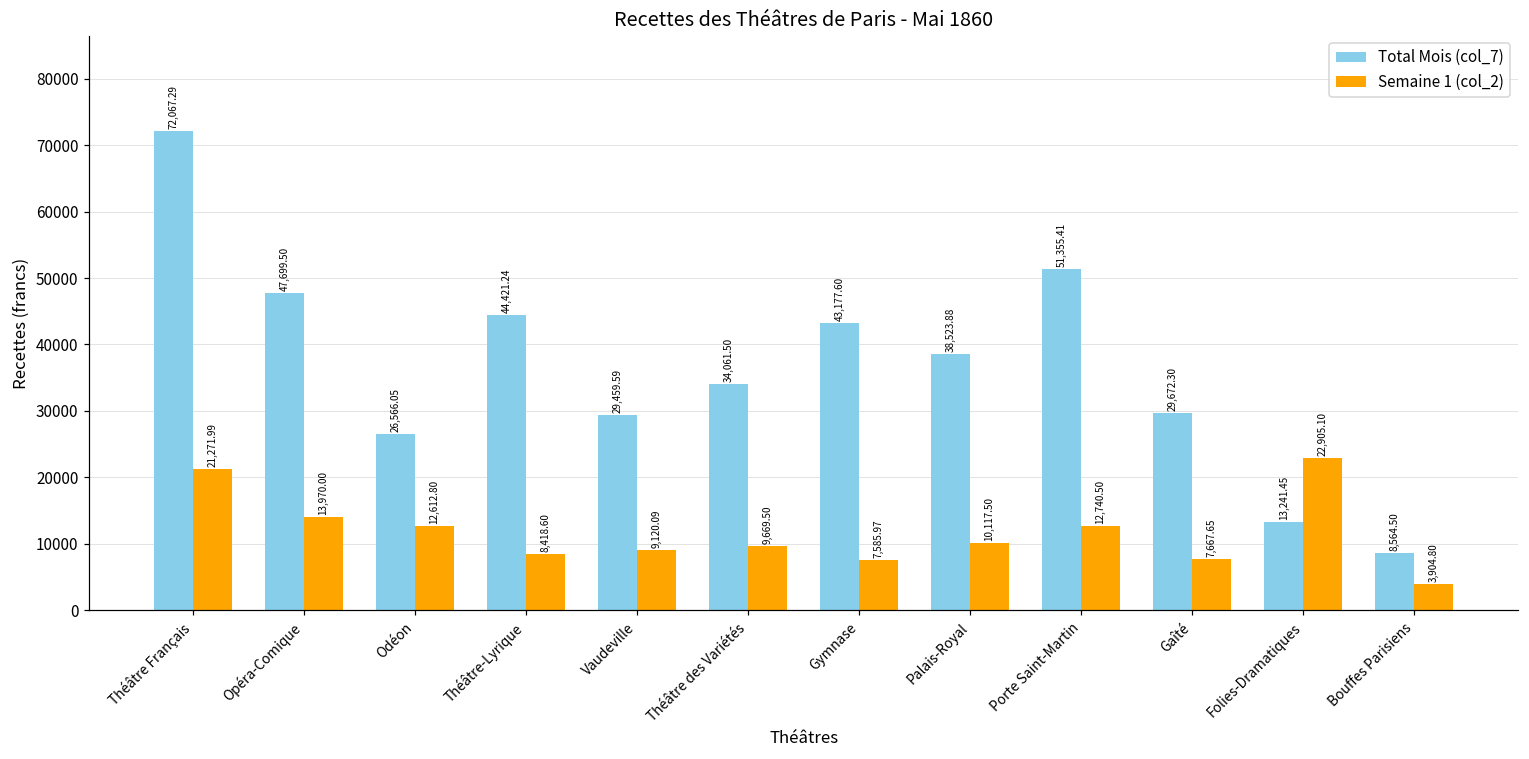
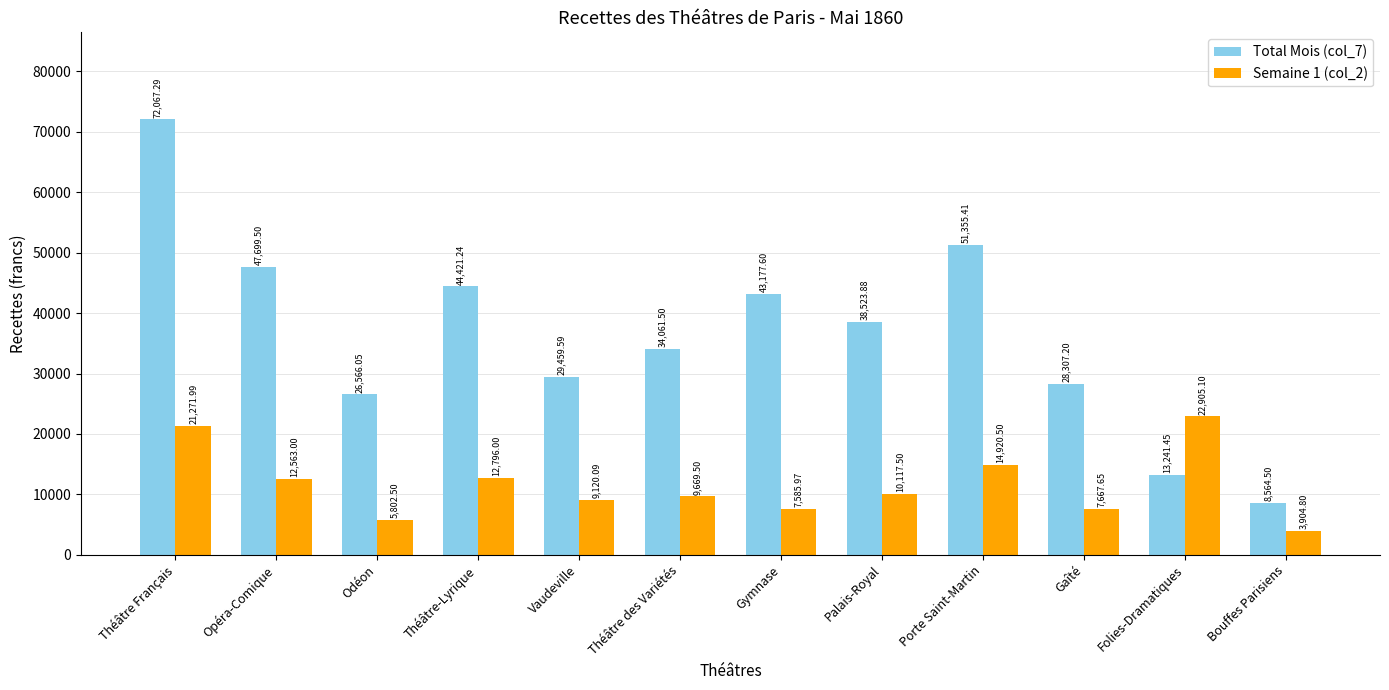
Semaine 1 (col_2), Opéra-Comique: 13,970.00 -> 12,563.00
Semaine 1 (col_2), Odéon: 12,612.80 -> 5,802.50
Semaine 1 (col_2), Théâtre-Lyrique: 8,418.60 -> 12,796.00
Semaine 1 (col_2), Porte Saint-Martin: 12,740.50 -> 14,920.50
Total Mois (col_7), Gaîté: 29,672.30 -> 28,307.20
